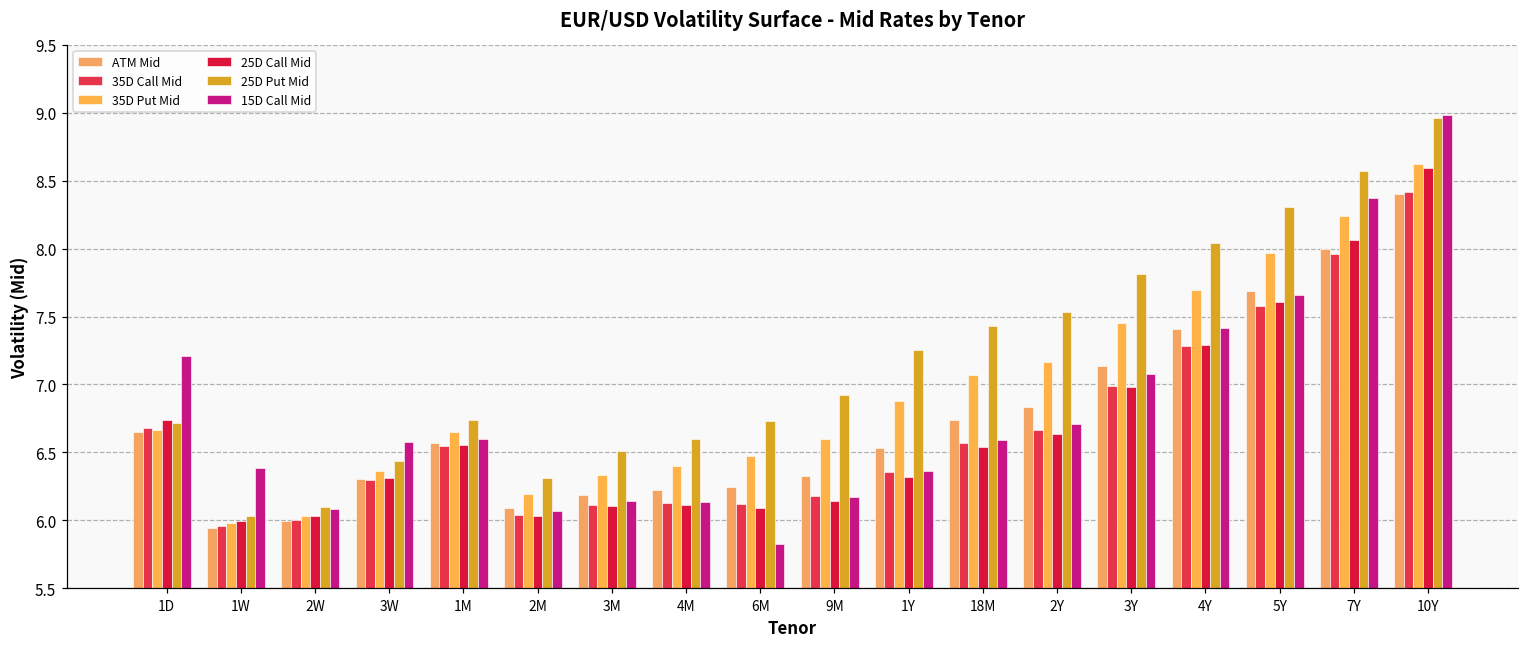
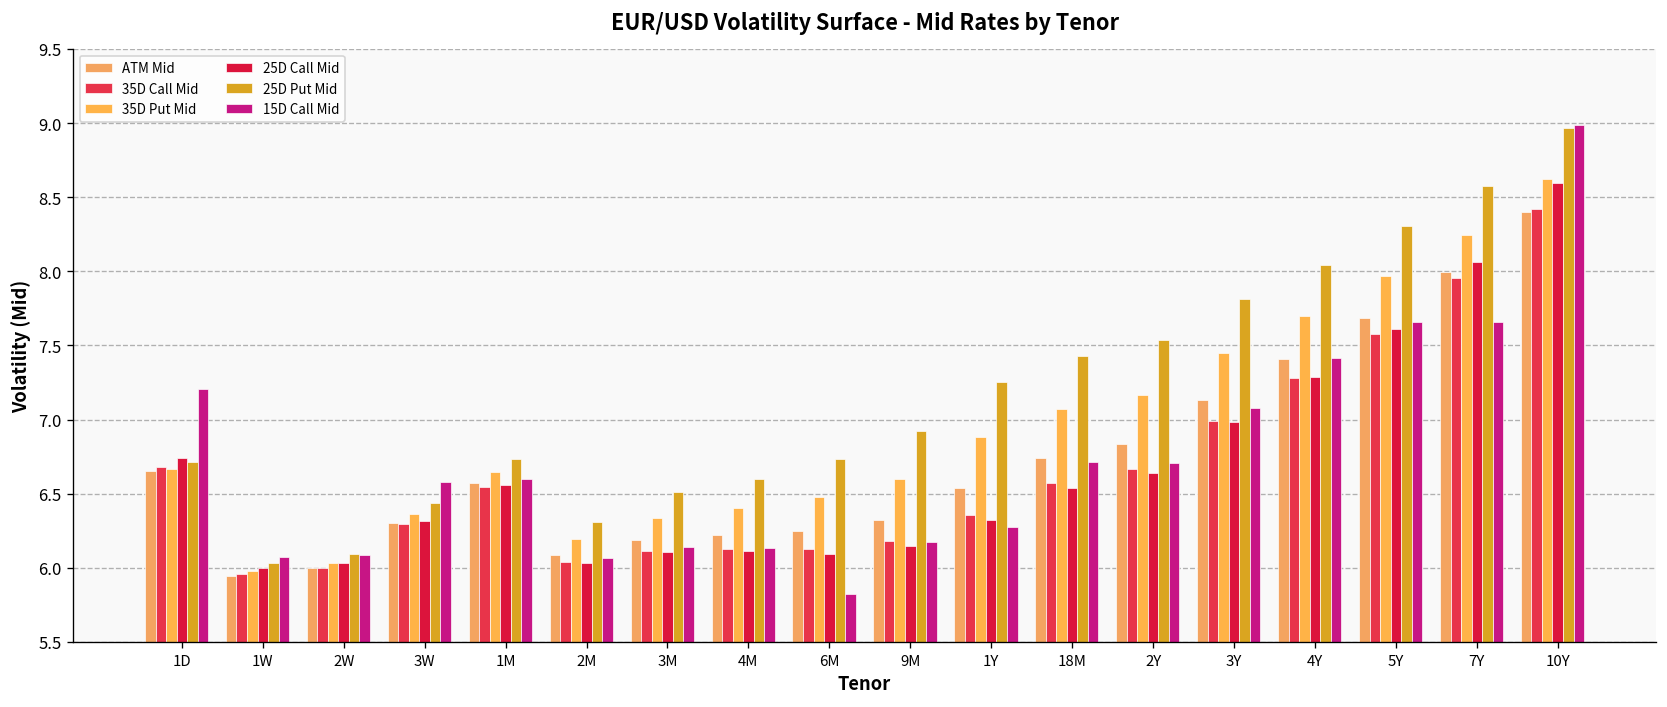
15D Call Mid, 1W: 6.38 -> 6.07
15D Call Mid, 1Y: 6.36 -> 6.27
15D Call Mid, 18M: 6.59 -> 6.72
15D Call Mid, 7Y: 8.38 -> 7.66
